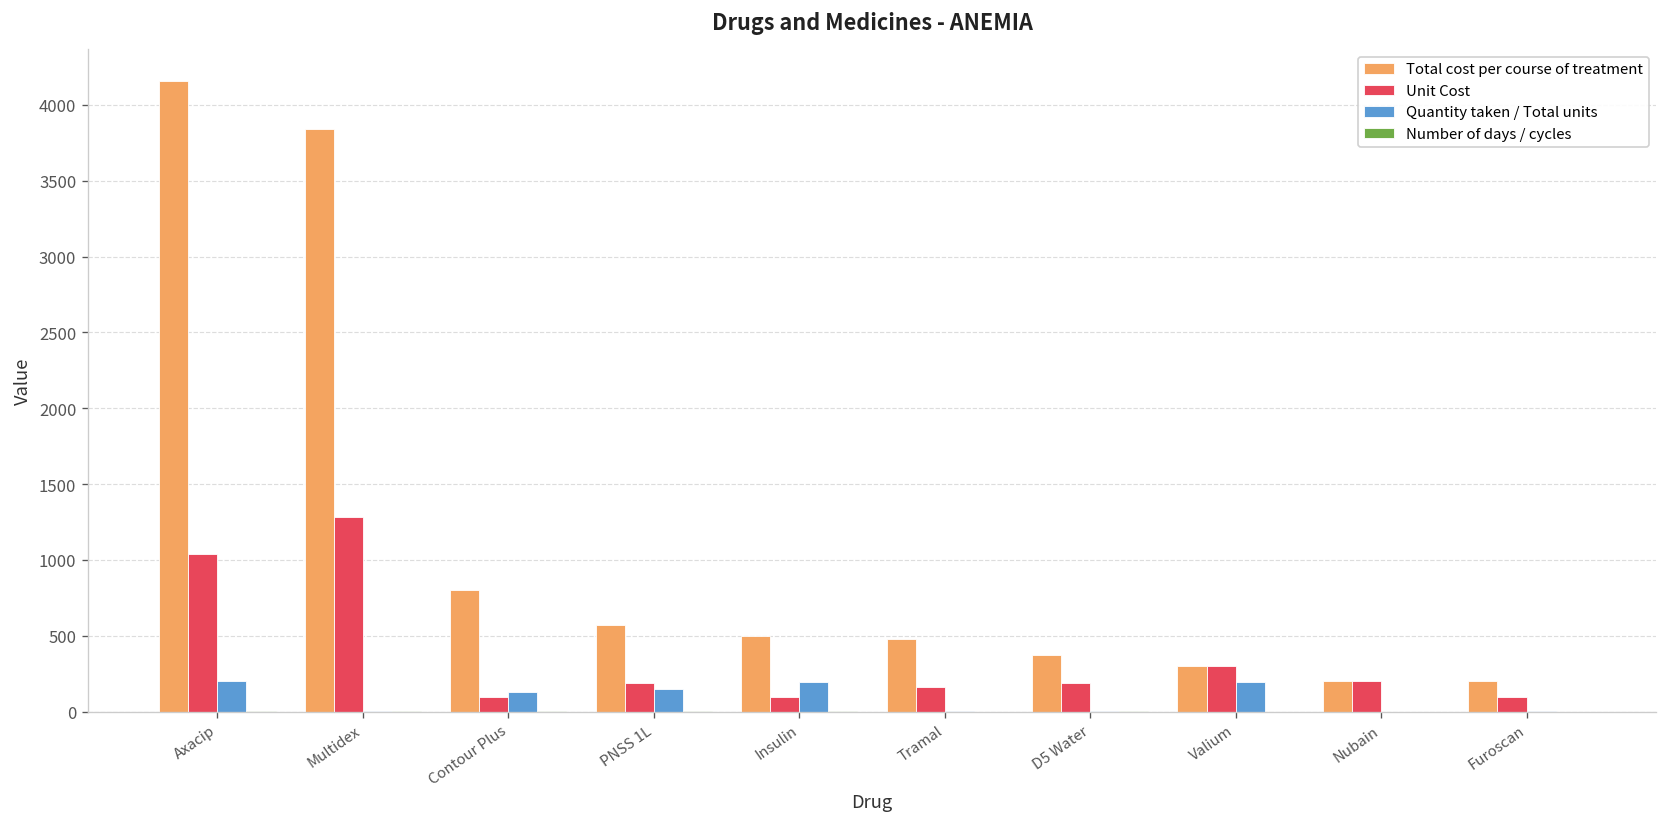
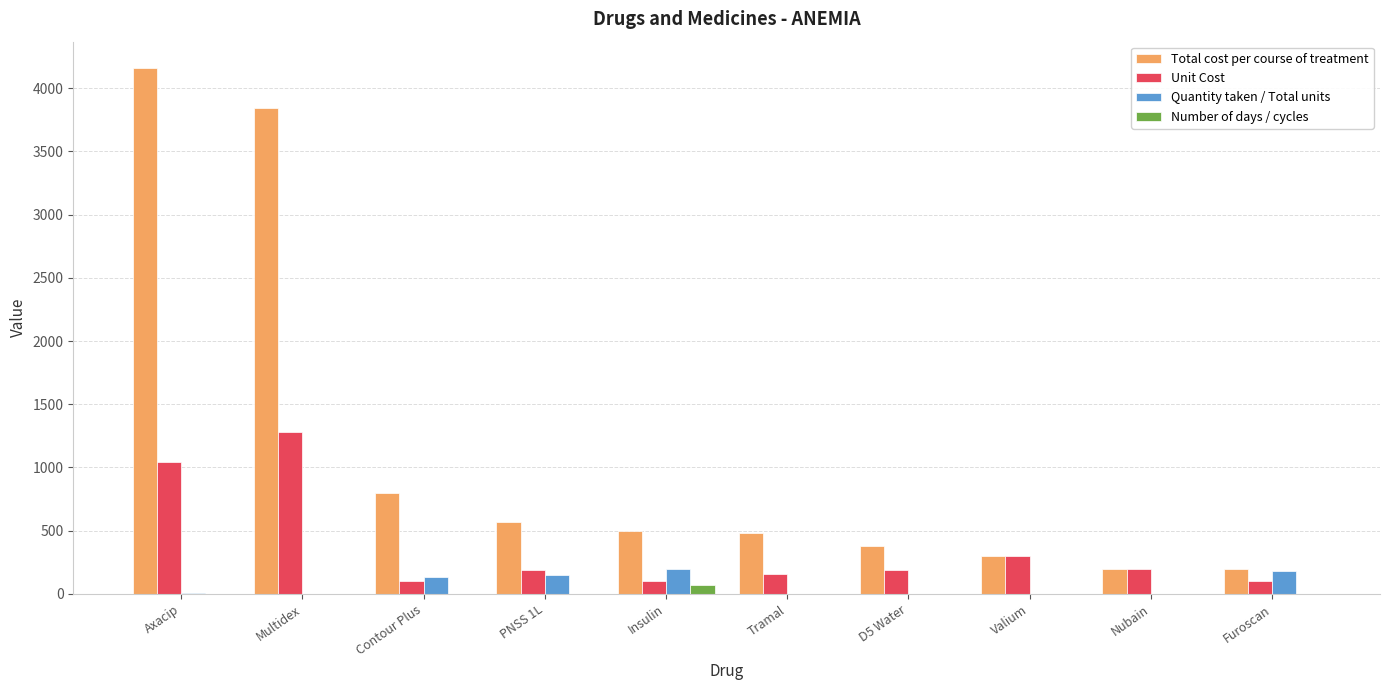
Quantity taken / Total units, Axacip: 210 -> 0
Number of days / cycles, Insulin: 0 -> 70
Quantity taken / Total units, Valium: 200 -> 0
Quantity taken / Total units, Furoscan: 0 -> 180
